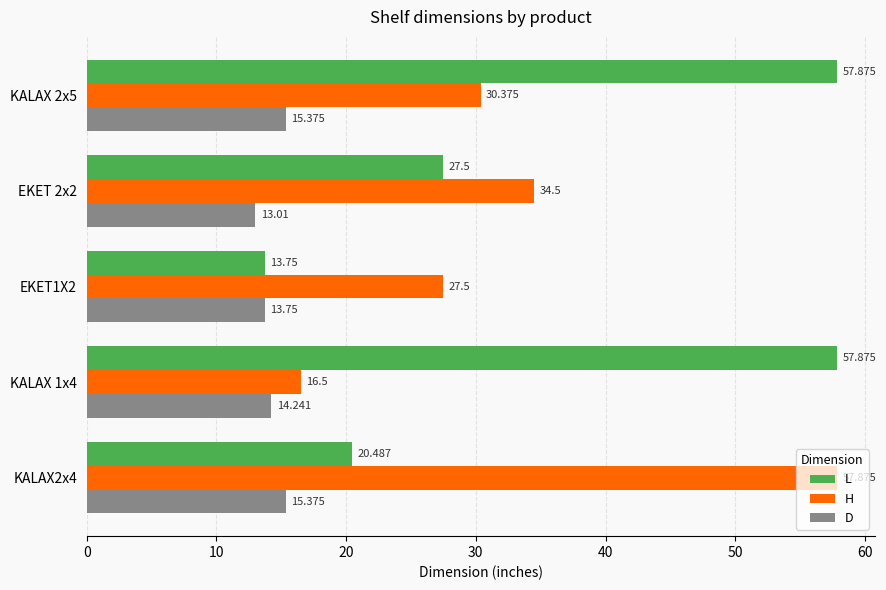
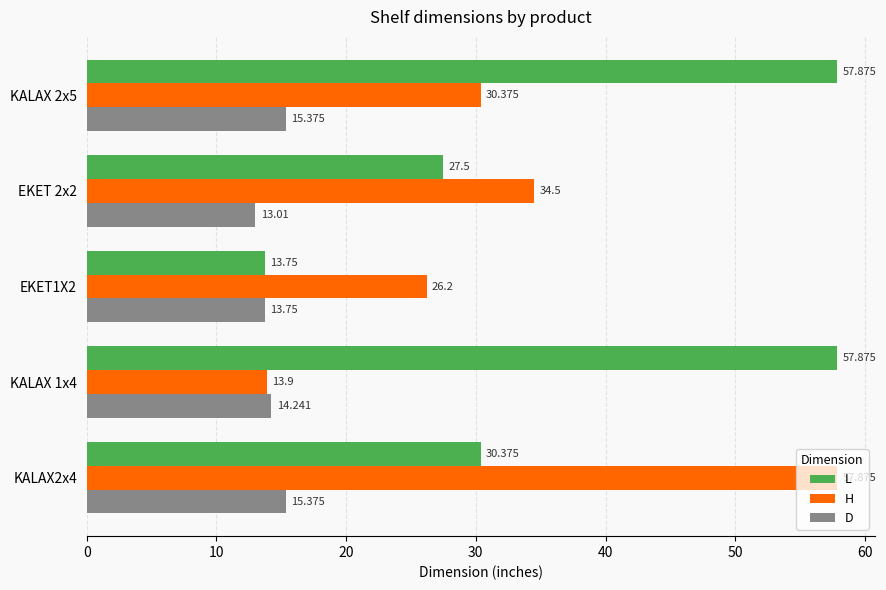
H, EKET1X2: 27.5 -> 26.2
H, KALAX 1x4: 16.5 -> 13.9
L, KALAX2x4: 20.487 -> 30.375
